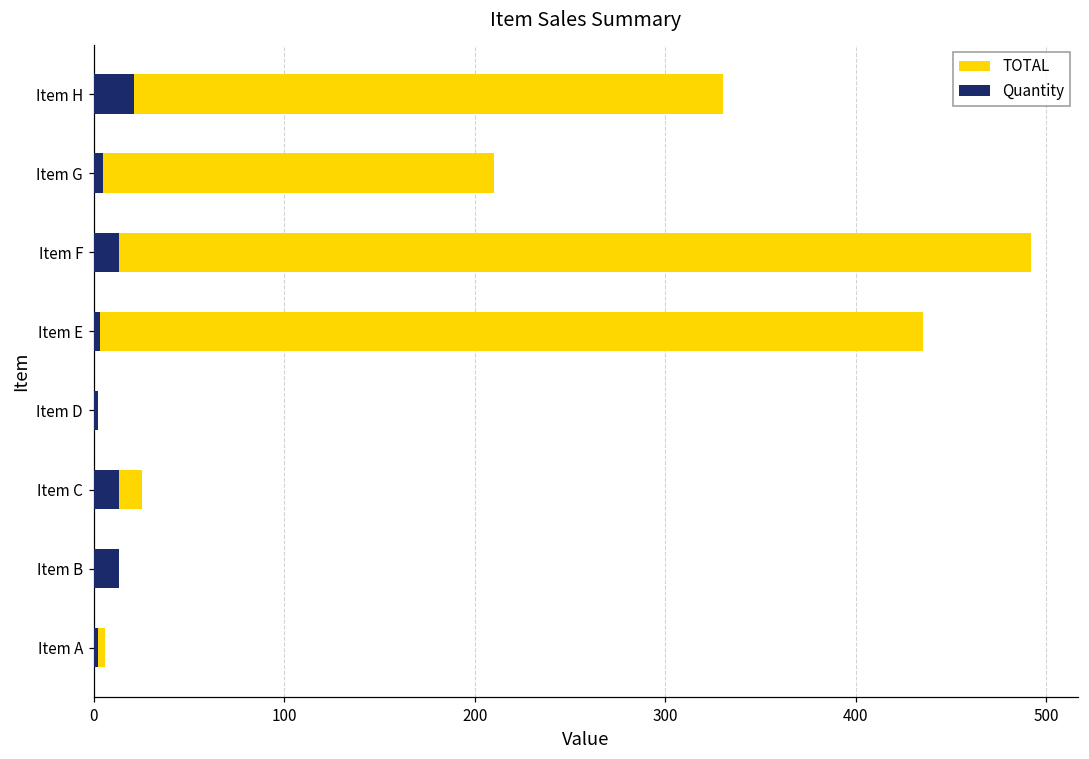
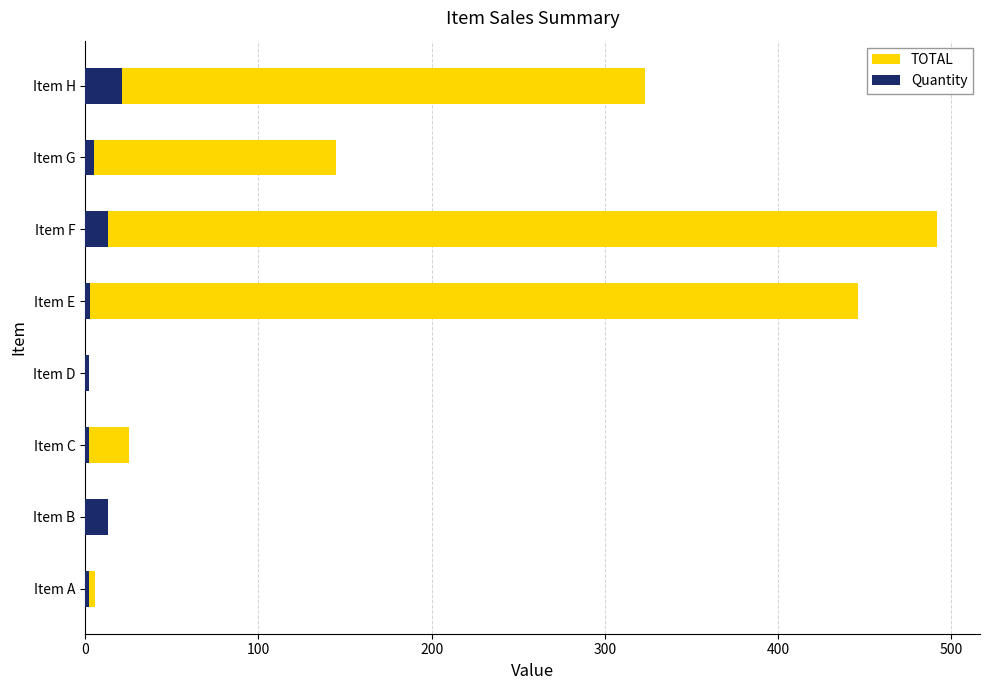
TOTAL, Item H: 330 -> 323
TOTAL, Item G: 210 -> 145
TOTAL, Item E: 435 -> 446
Quantity, Item C: 13 -> 2
